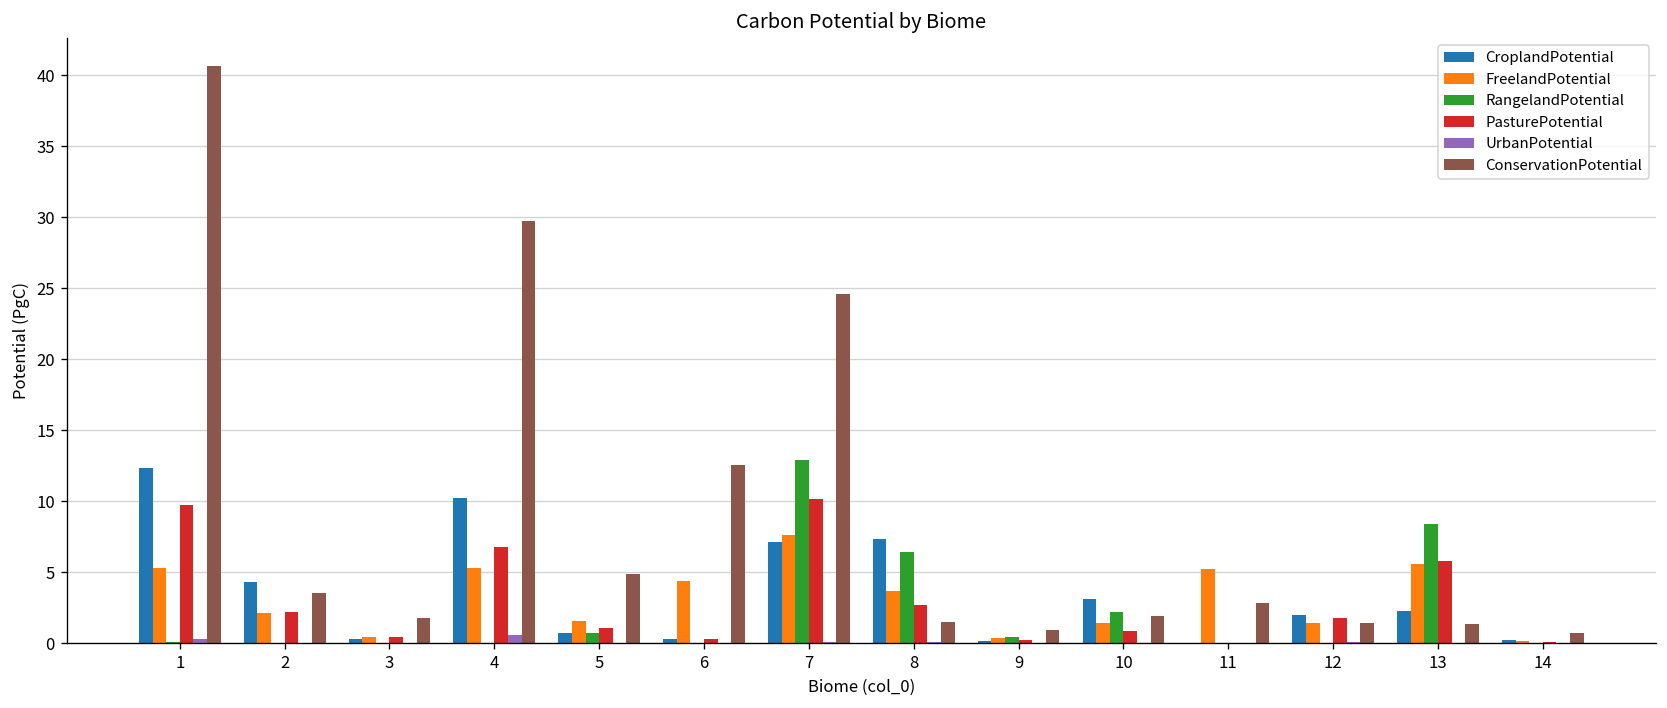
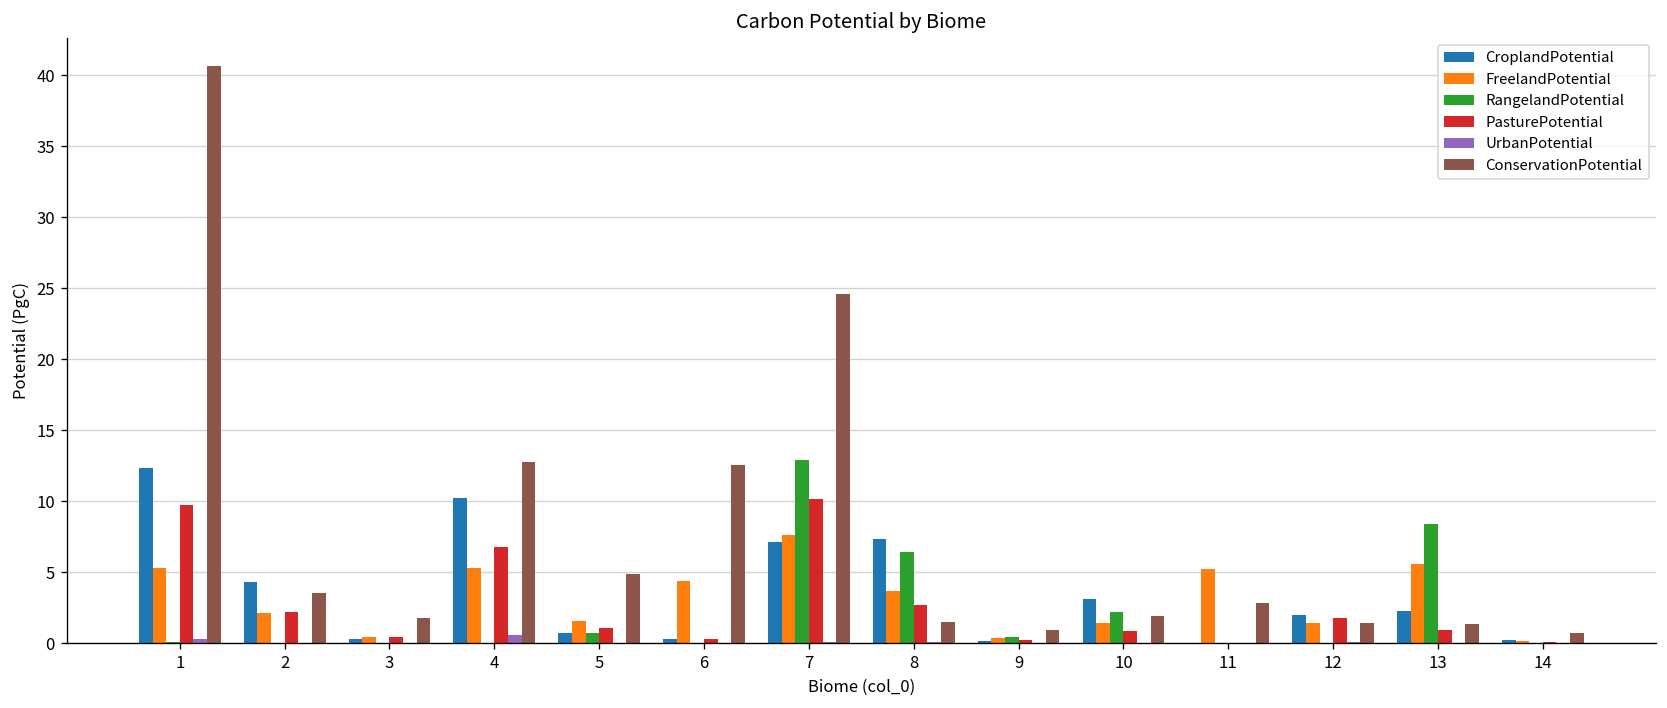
ConservationPotential, 4: 29.8 -> 12.7
PasturePotential, 13: 5.8 -> 0.9
